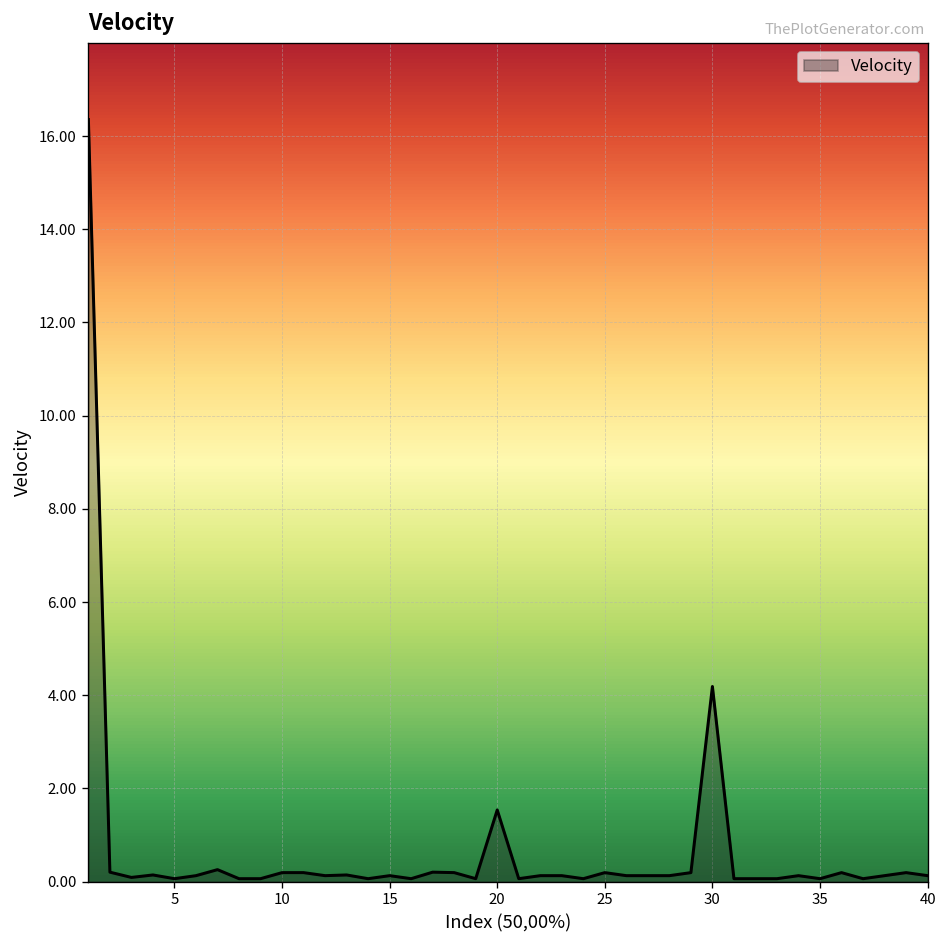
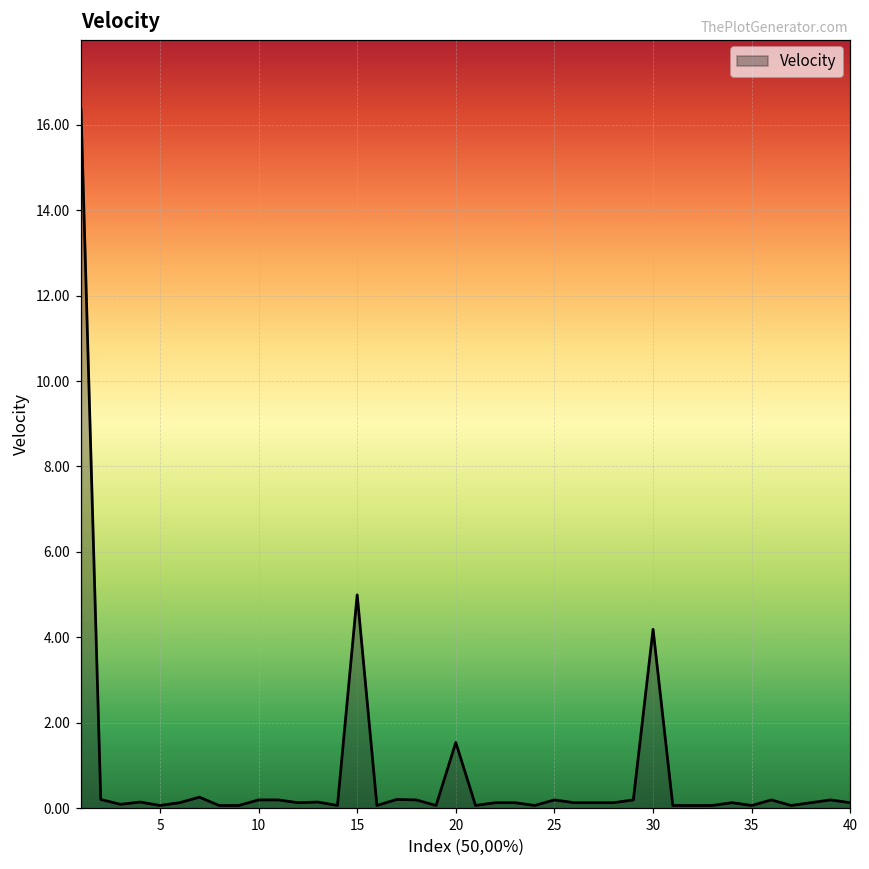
15: 0.1 -> 5.0
